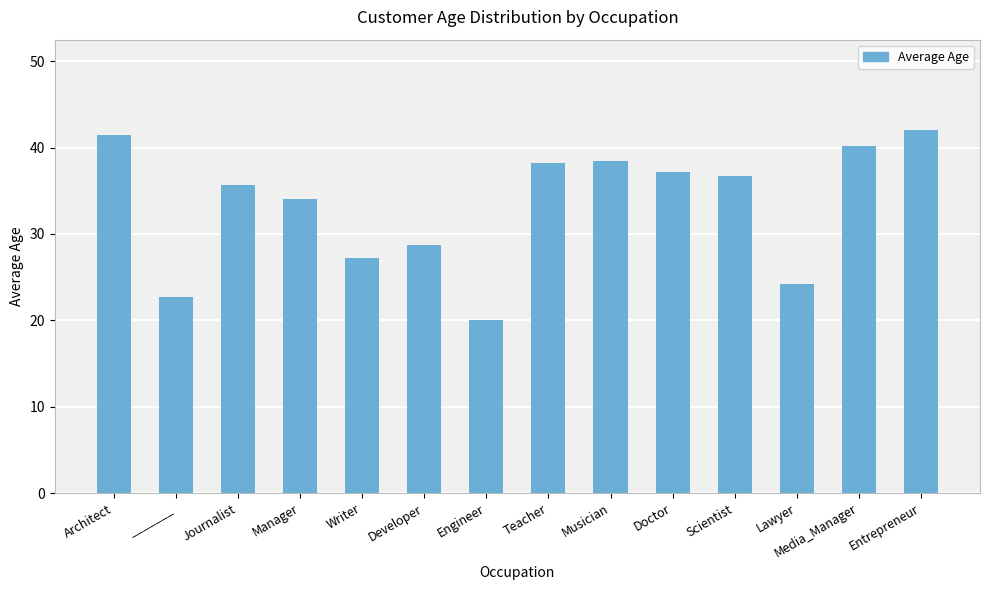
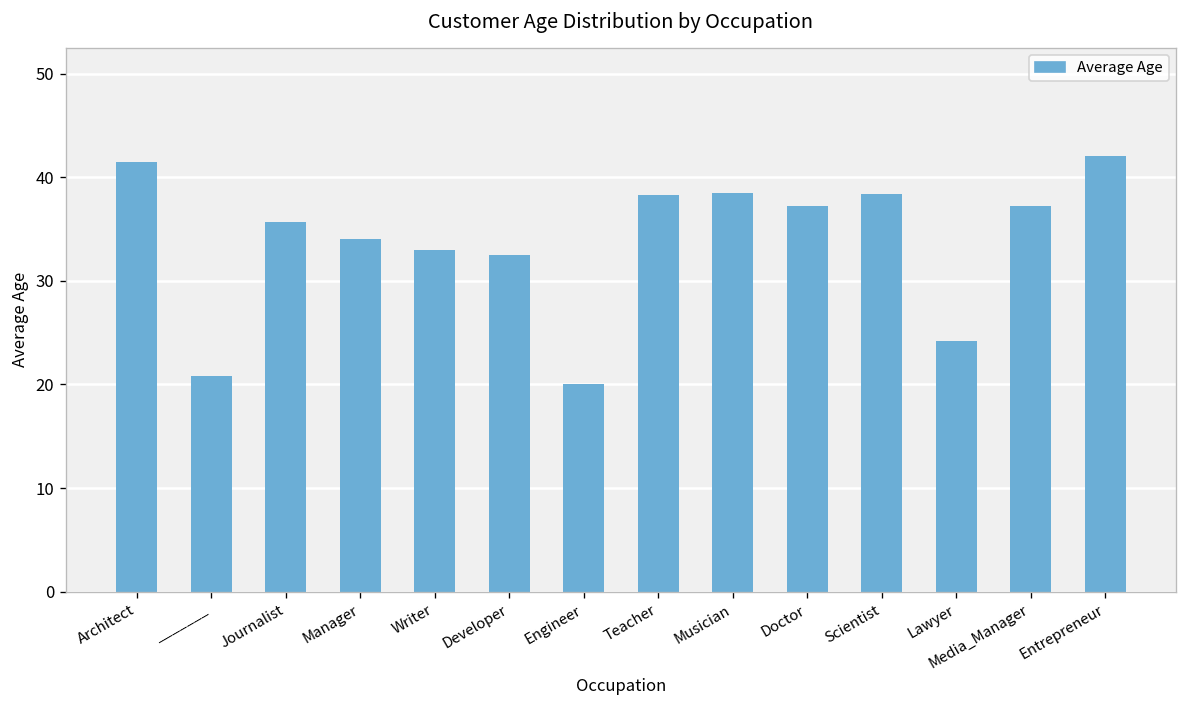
_______: 23 -> 21
Writer: 27 -> 33
Developer: 29 -> 33
Scientist: 37 -> 38
Media_Manager: 40 -> 37
